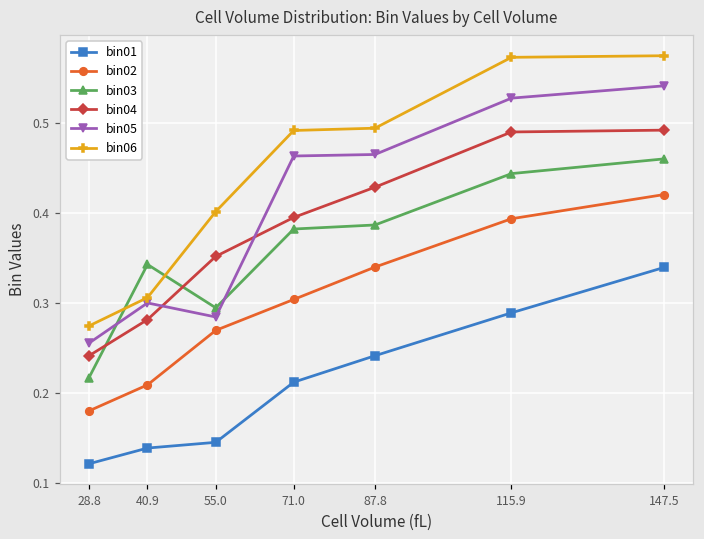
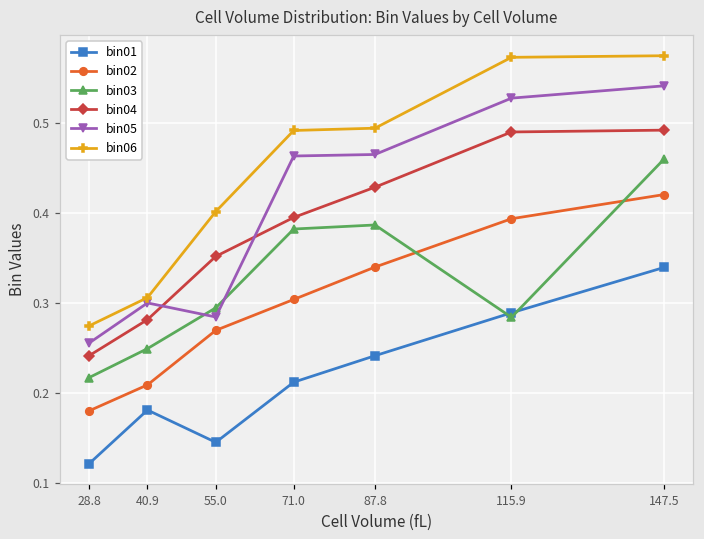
bin01, 40.9: 0.14 -> 0.18
bin03, 40.9: 0.34 -> 0.25
bin03, 115.9: 0.44 -> 0.28
